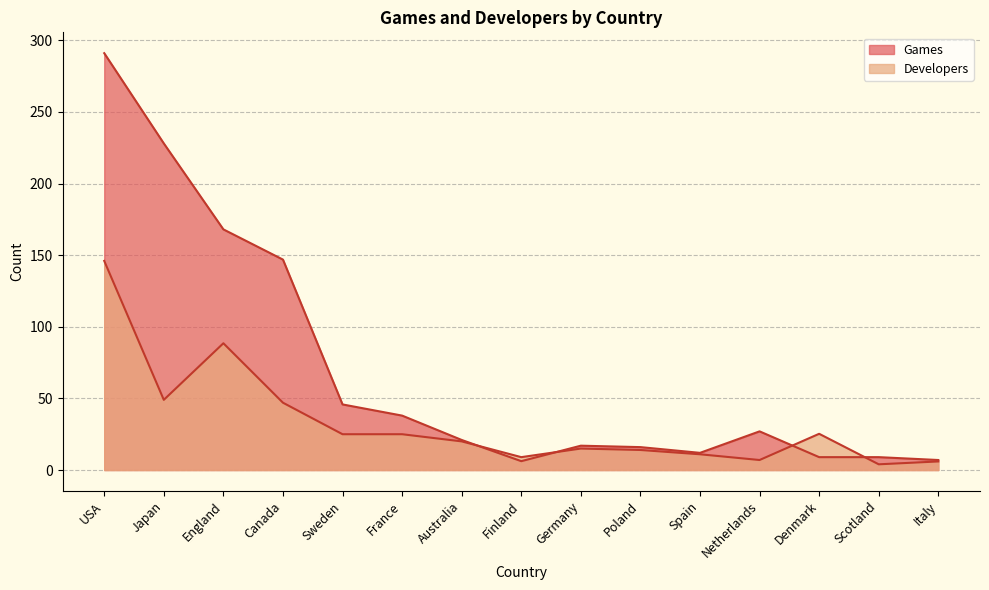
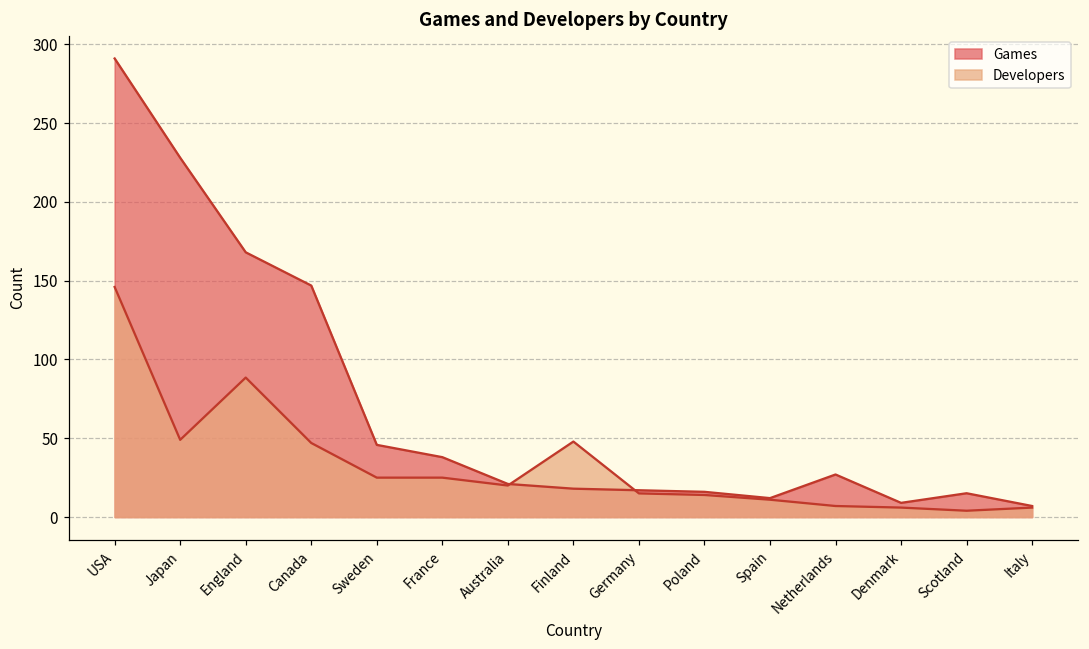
Games, Finland: 6 -> 18
Developers, Finland: 9 -> 48
Developers, Denmark: 25 -> 6
Games, Scotland: 9 -> 15
